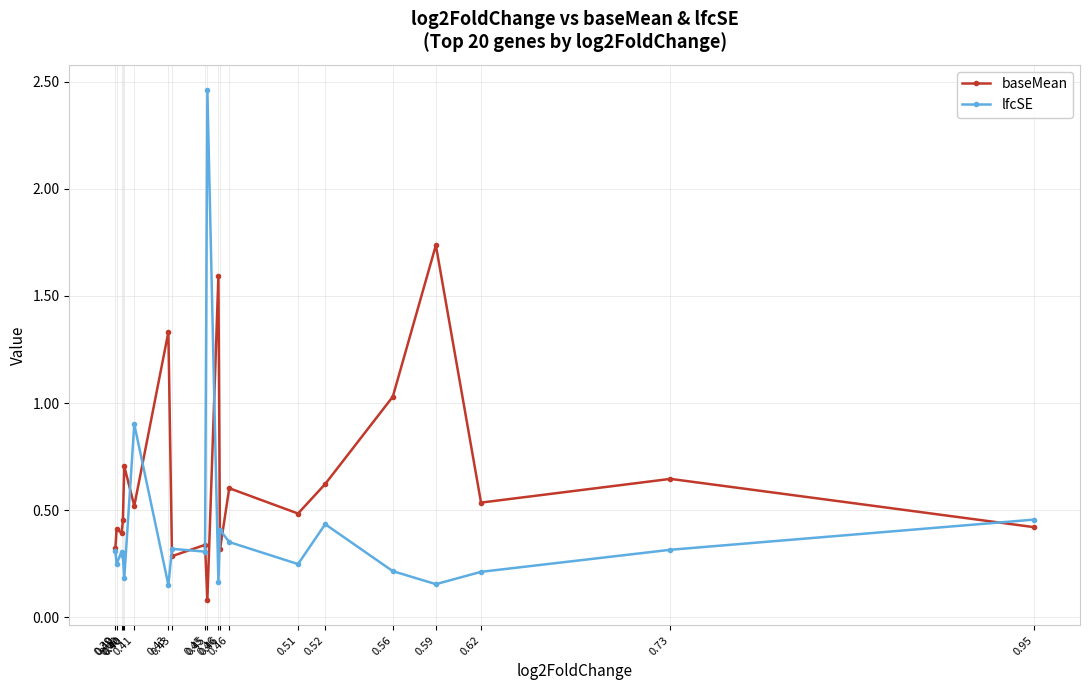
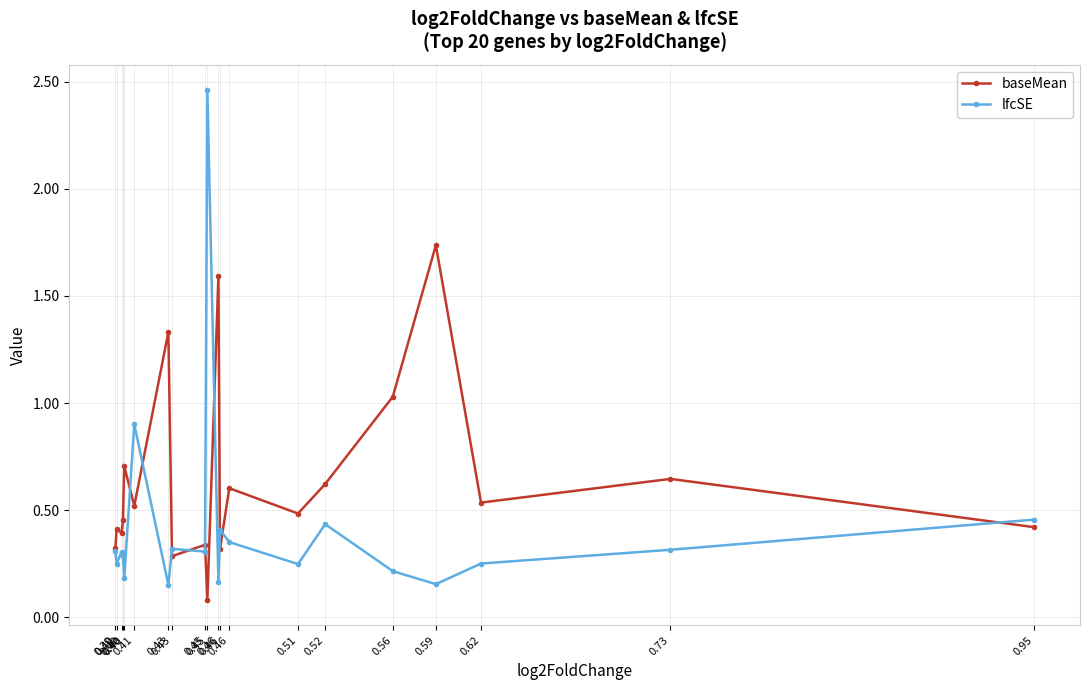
lfcSE, 0.62: 0.21 -> 0.25
